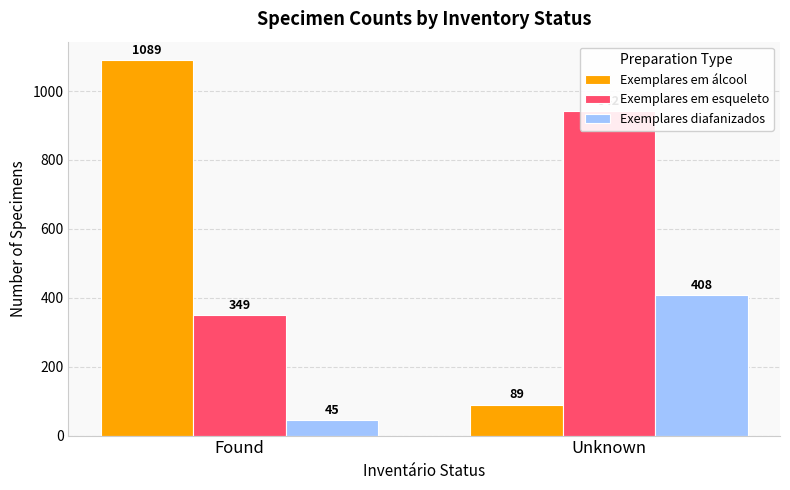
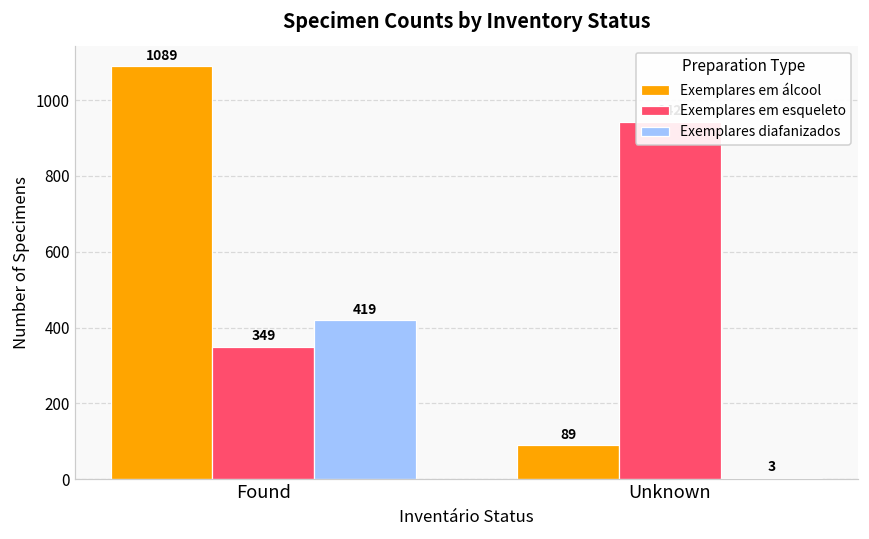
Exemplares diafanizados, Found: 45 -> 419
Exemplares diafanizados, Unknown: 408 -> 3
